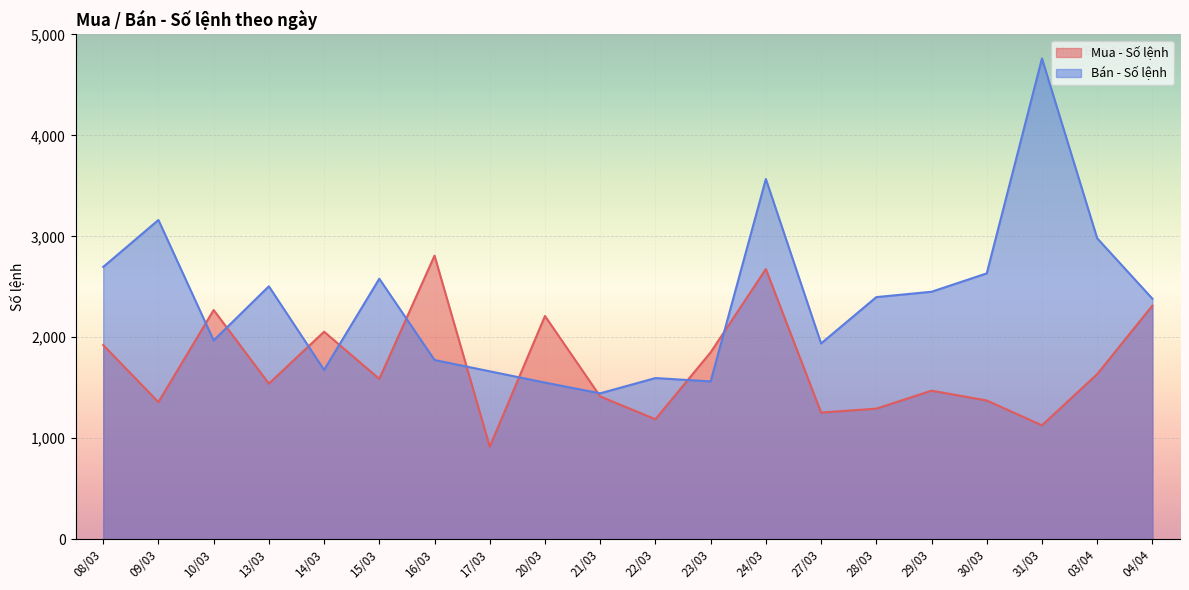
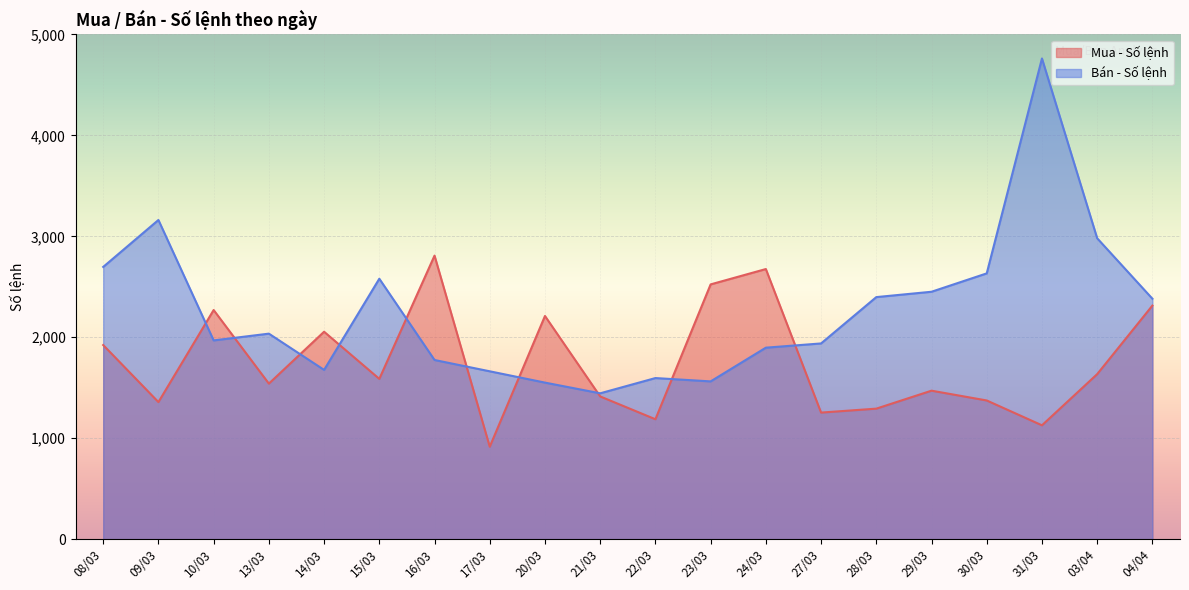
Bán - Số lệnh, 13/03: 2,510 -> 2,040
Mua - Số lệnh, 23/03: 1,850 -> 2,520
Bán - Số lệnh, 24/03: 3,570 -> 1,900
